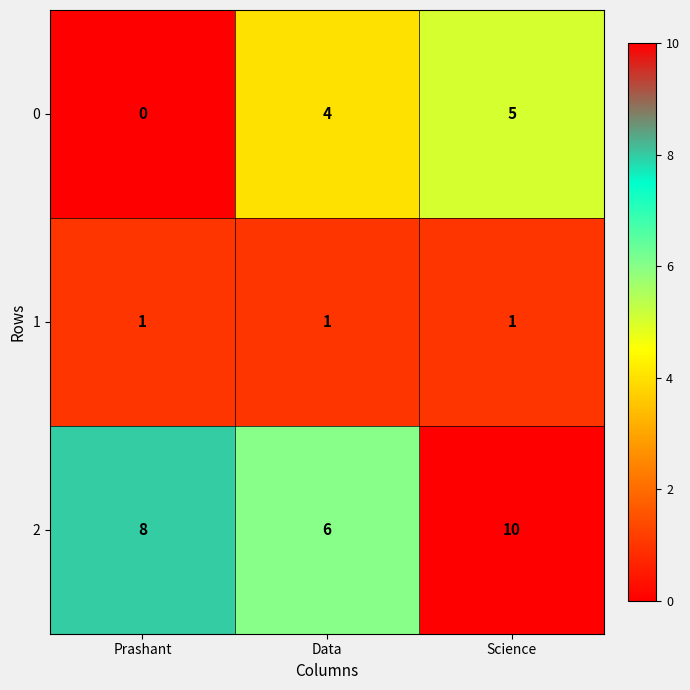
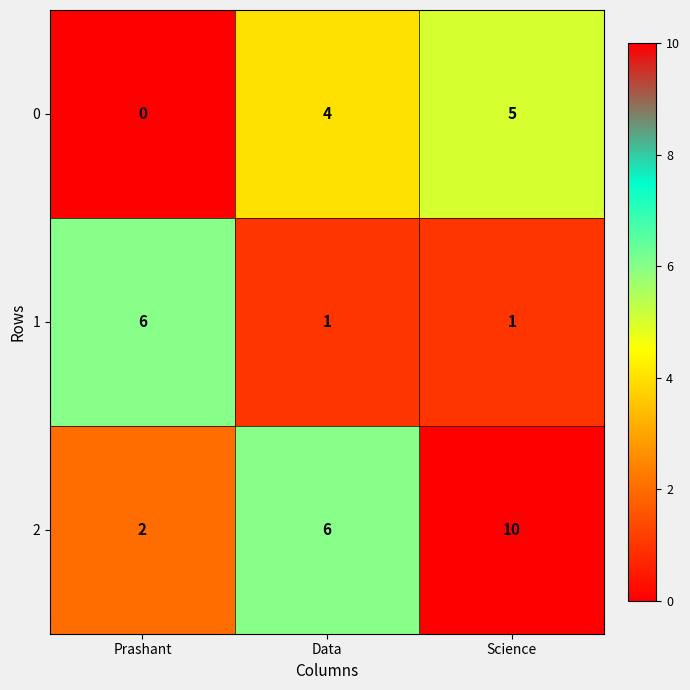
1, Prashant: 1 -> 6
2, Prashant: 8 -> 2
